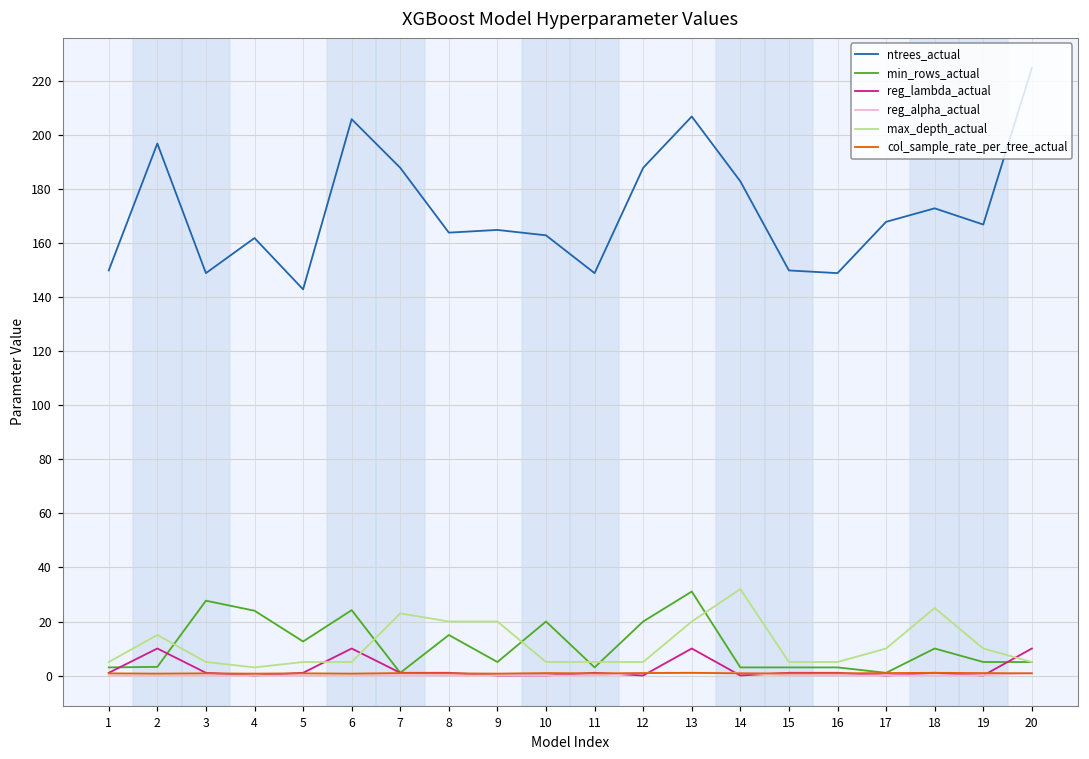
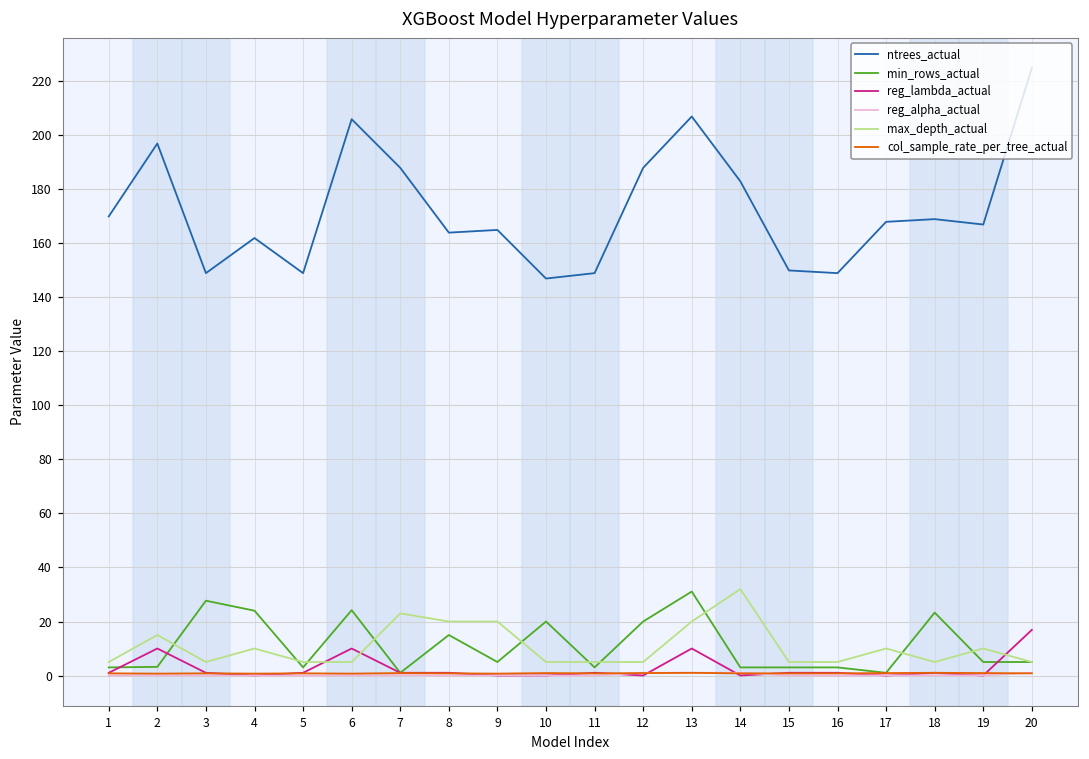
ntrees_actual, 1: 150 -> 170
max_depth_actual, 4: 3 -> 10
ntrees_actual, 5: 143 -> 149
min_rows_actual, 5: 13 -> 3
ntrees_actual, 10: 163 -> 147
ntrees_actual, 18: 173 -> 169
min_rows_actual, 18: 10 -> 23
max_depth_actual, 18: 25 -> 5
reg_lambda_actual, 20: 10 -> 17
